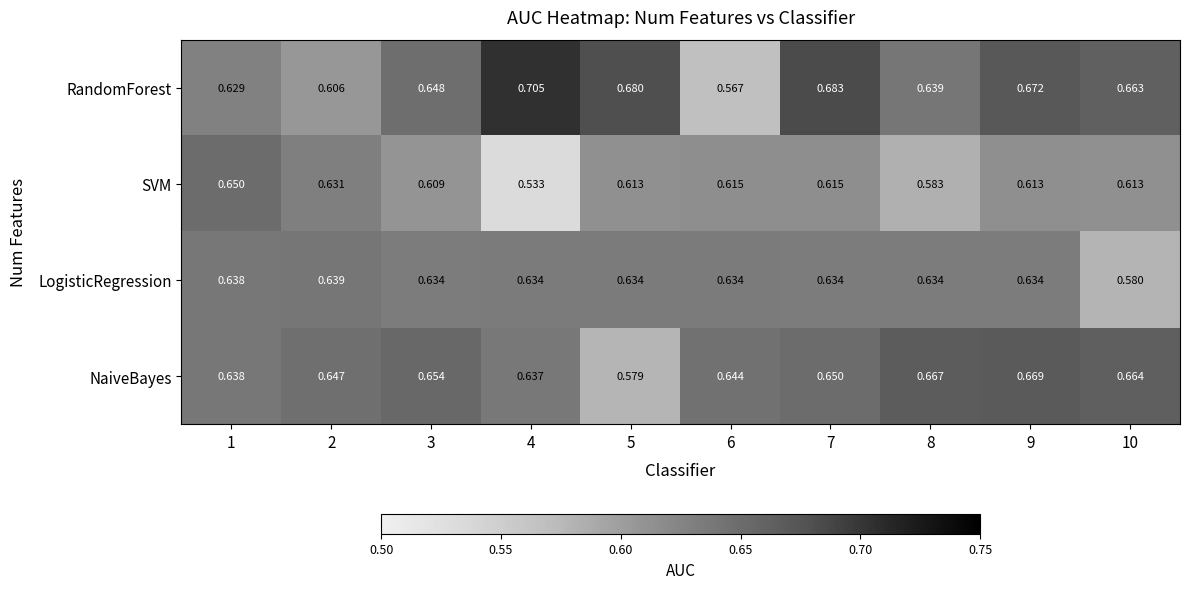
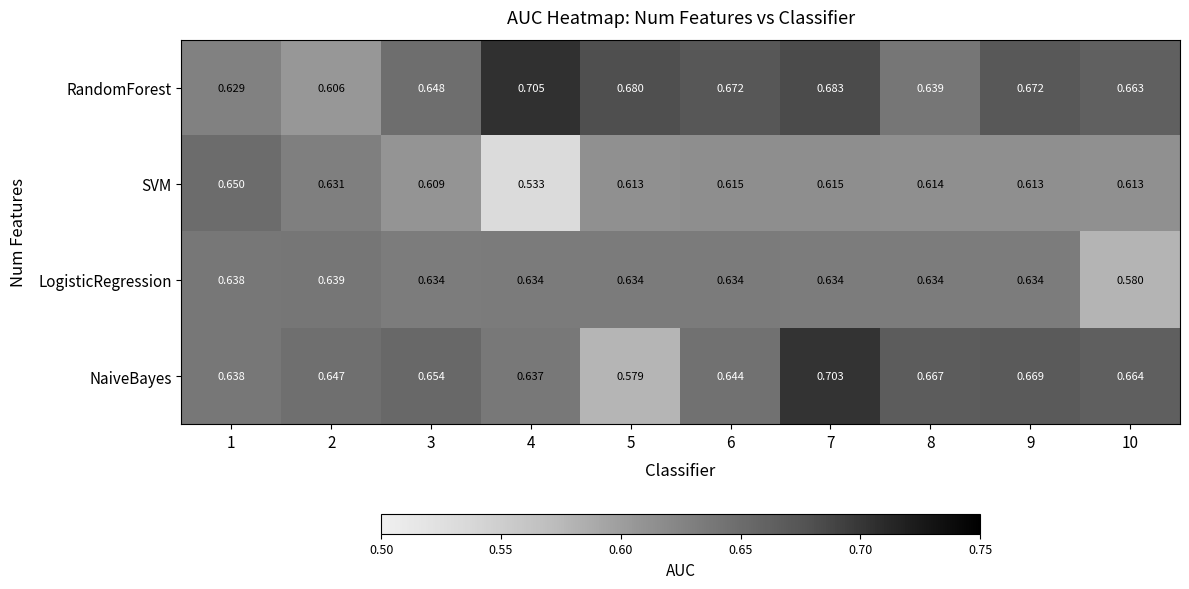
RandomForest, 6: 0.567 -> 0.672
SVM, 8: 0.583 -> 0.614
NaiveBayes, 7: 0.650 -> 0.703
